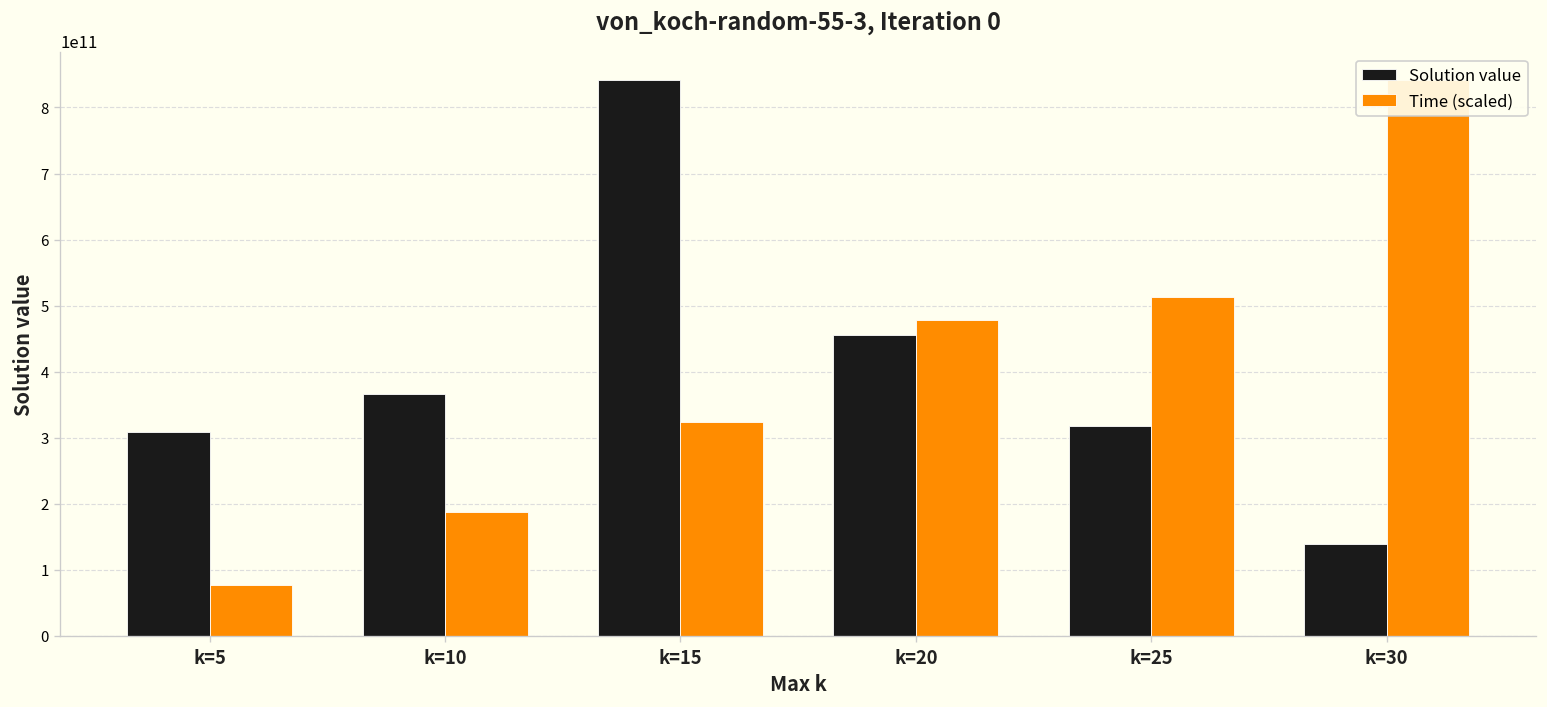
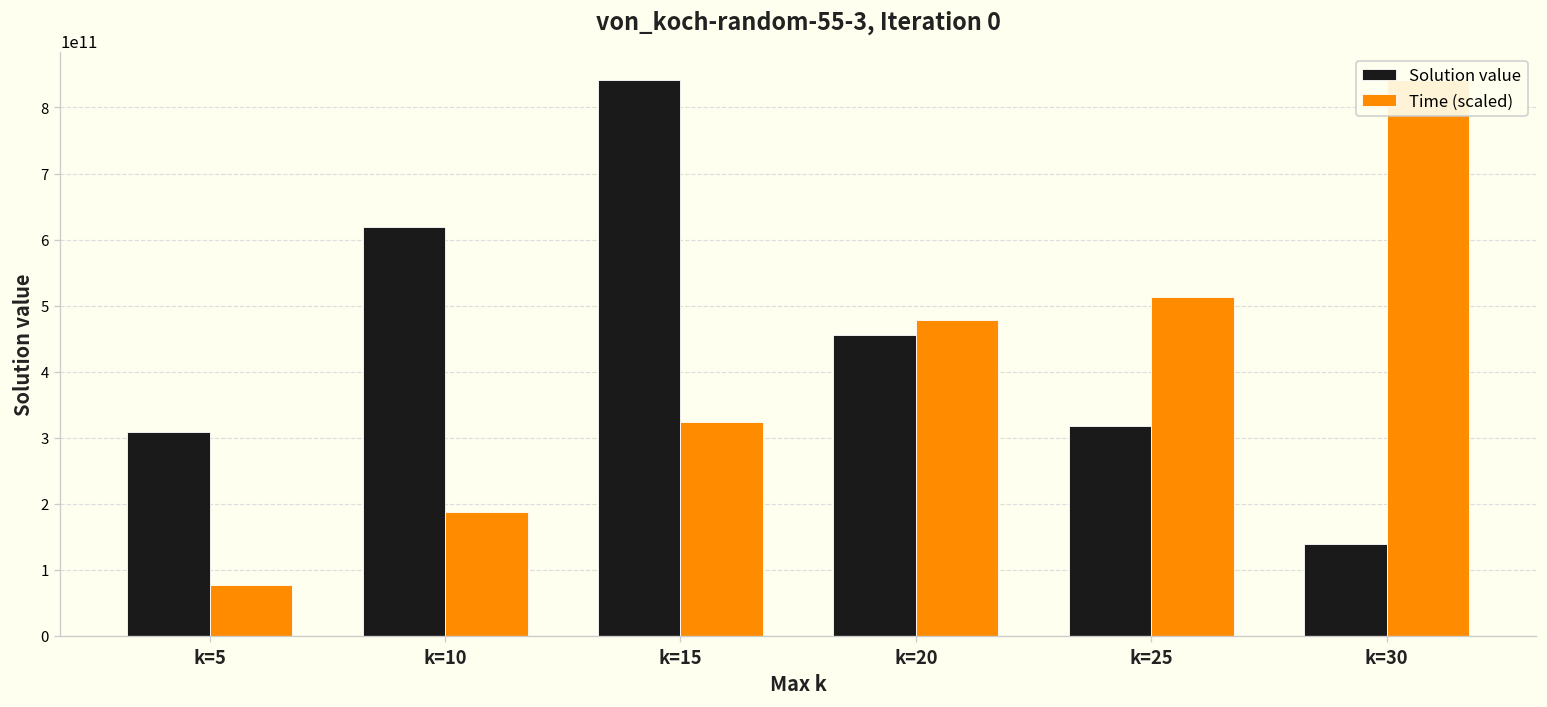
Solution value, k=10: 370000000000 -> 620000000000
